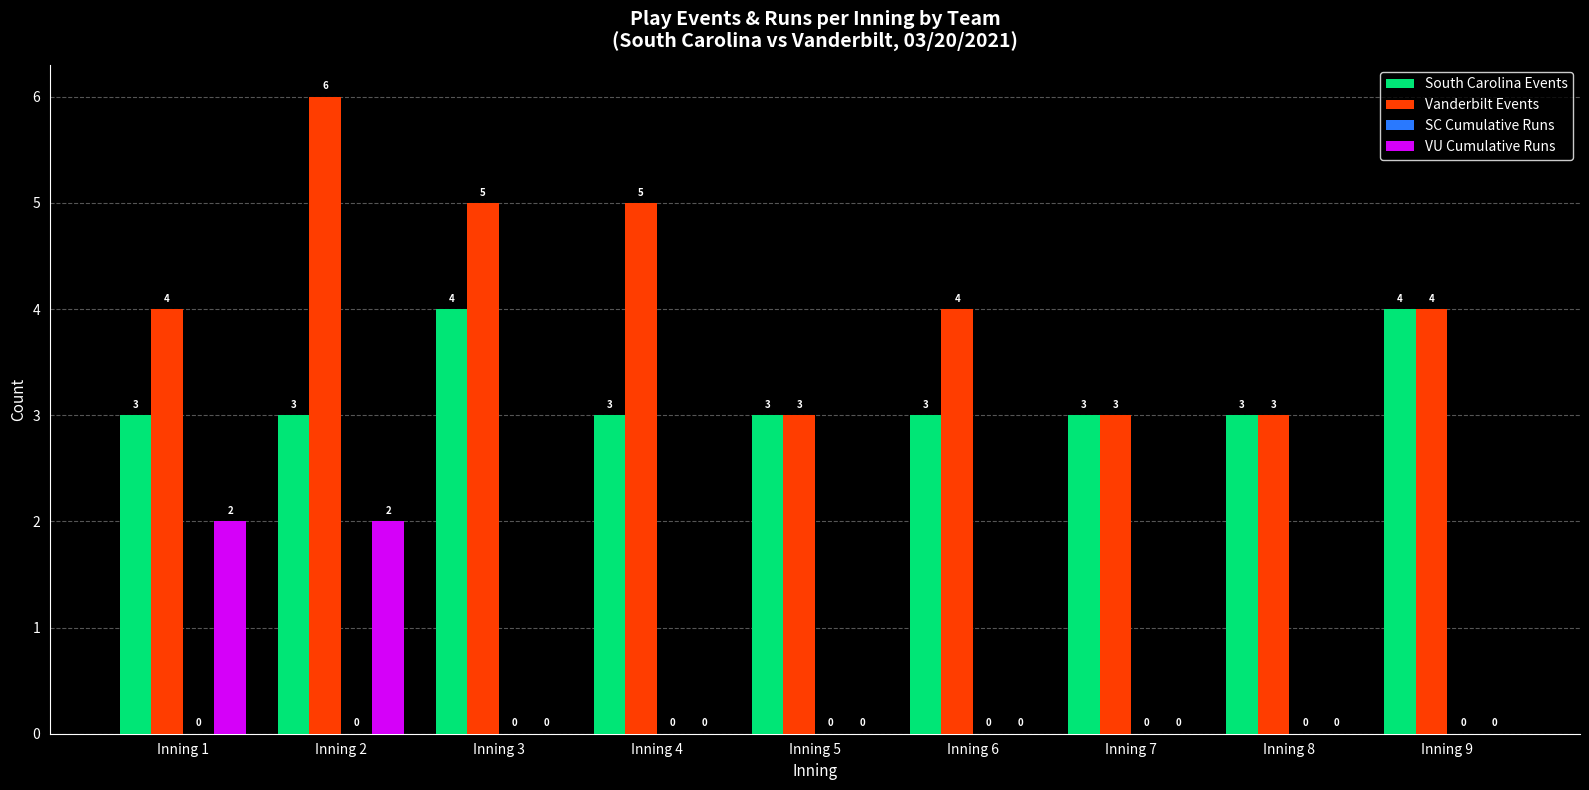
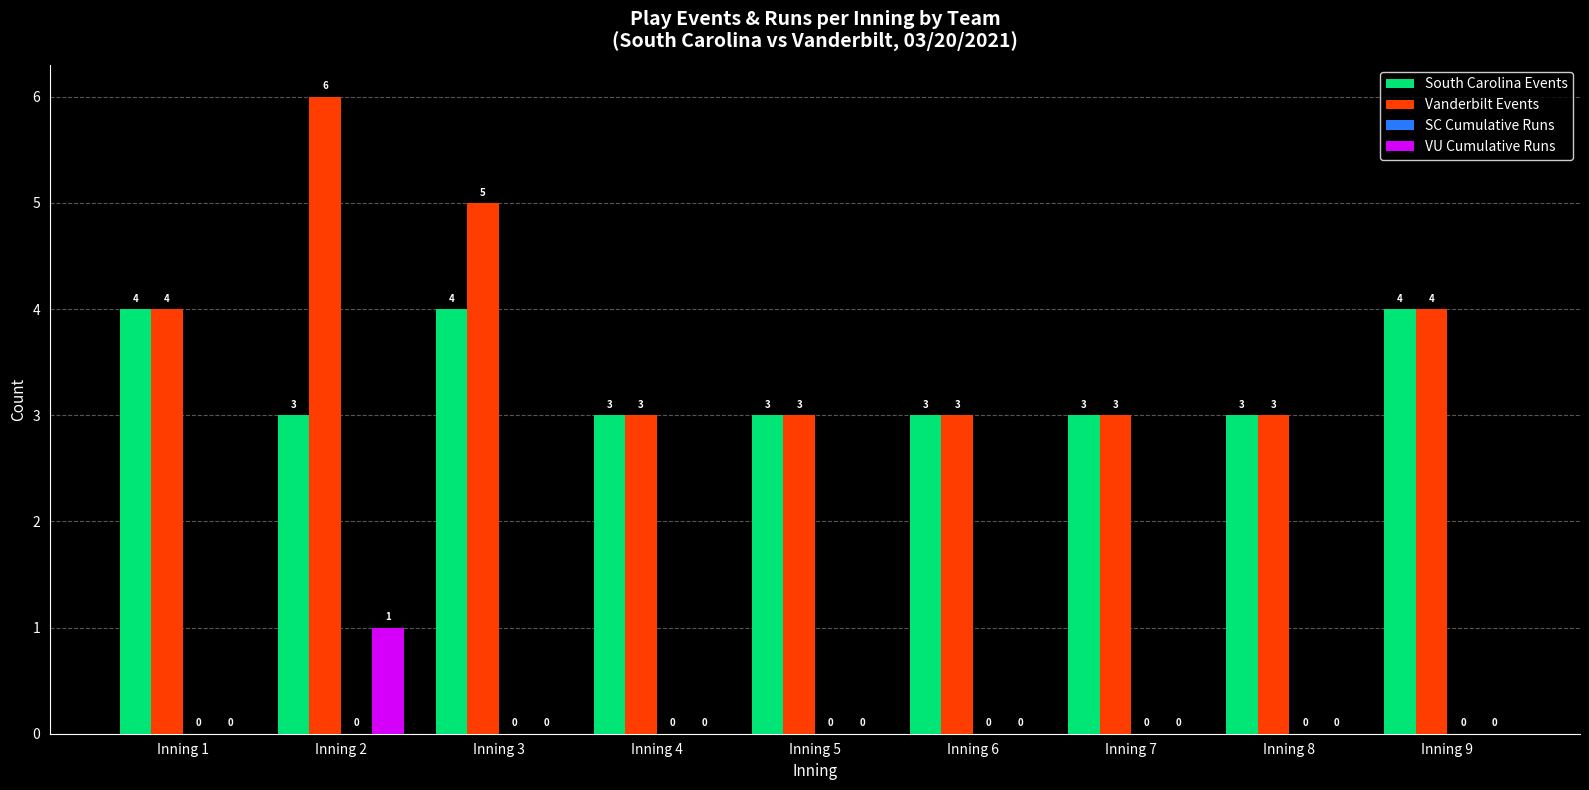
South Carolina Events, Inning 1: 3 -> 4
VU Cumulative Runs, Inning 1: 2 -> 0
VU Cumulative Runs, Inning 2: 2 -> 1
Vanderbilt Events, Inning 4: 5 -> 3
Vanderbilt Events, Inning 6: 4 -> 3
